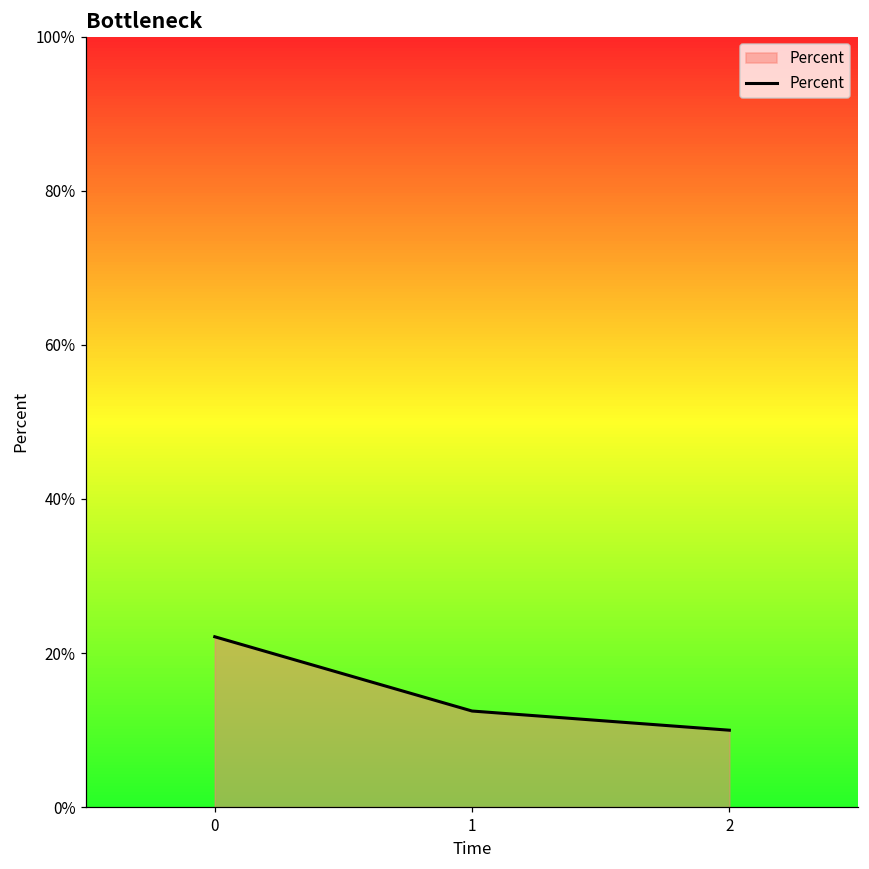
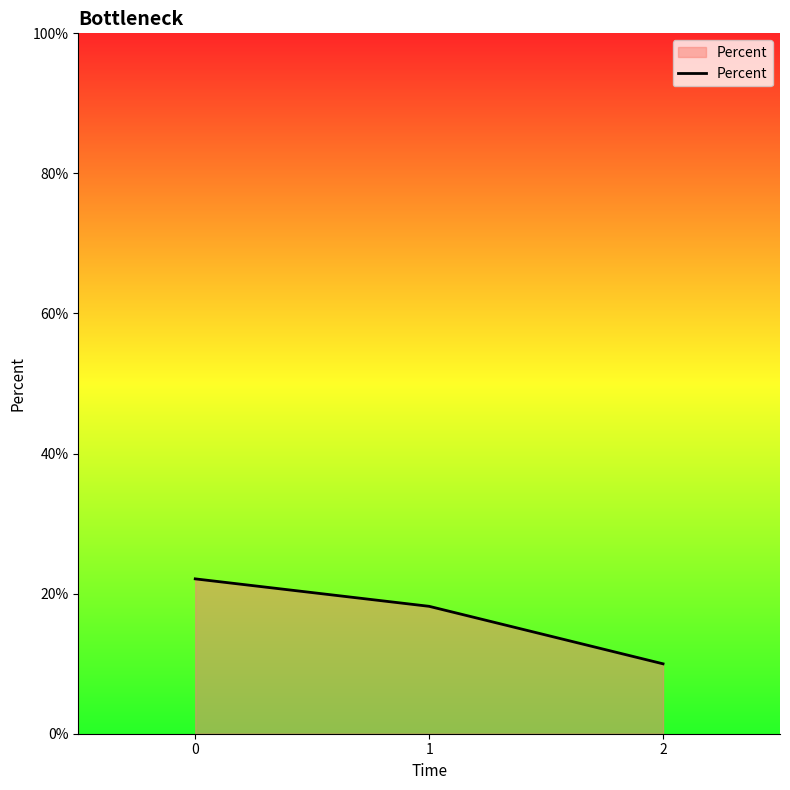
1: 12% -> 18%
